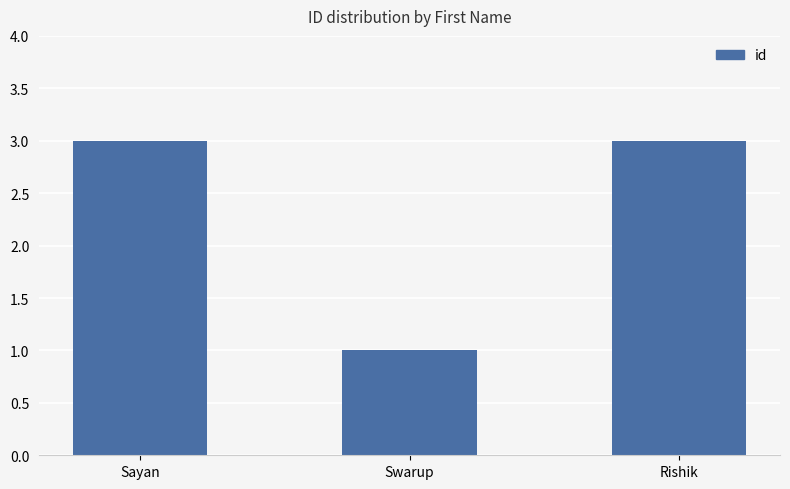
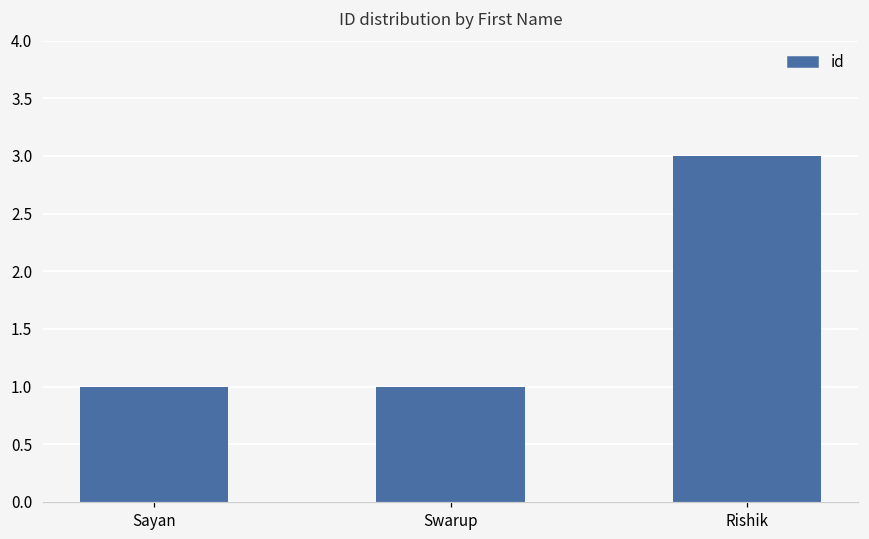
Sayan: 3 -> 1
